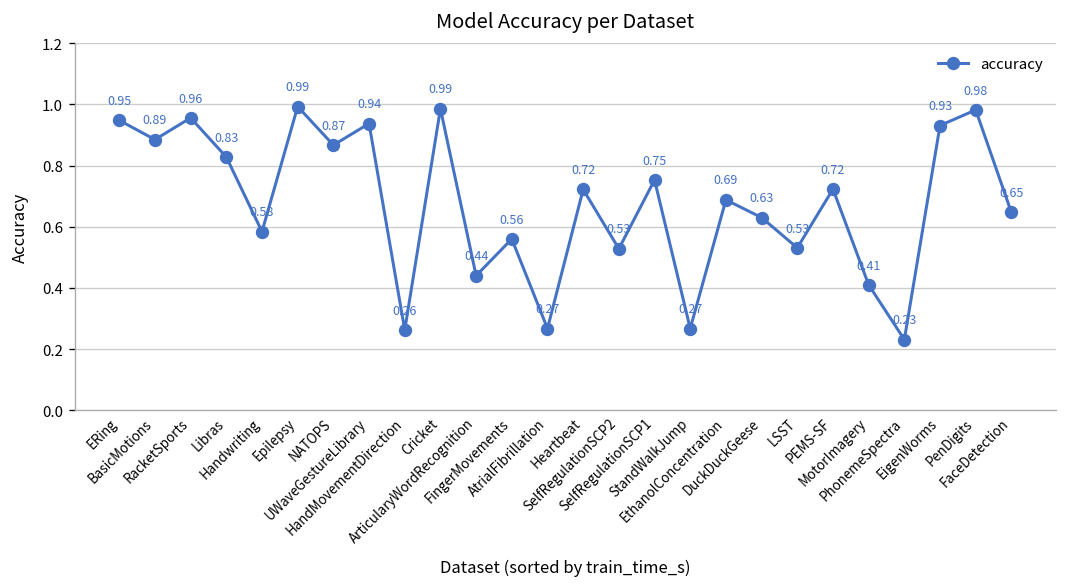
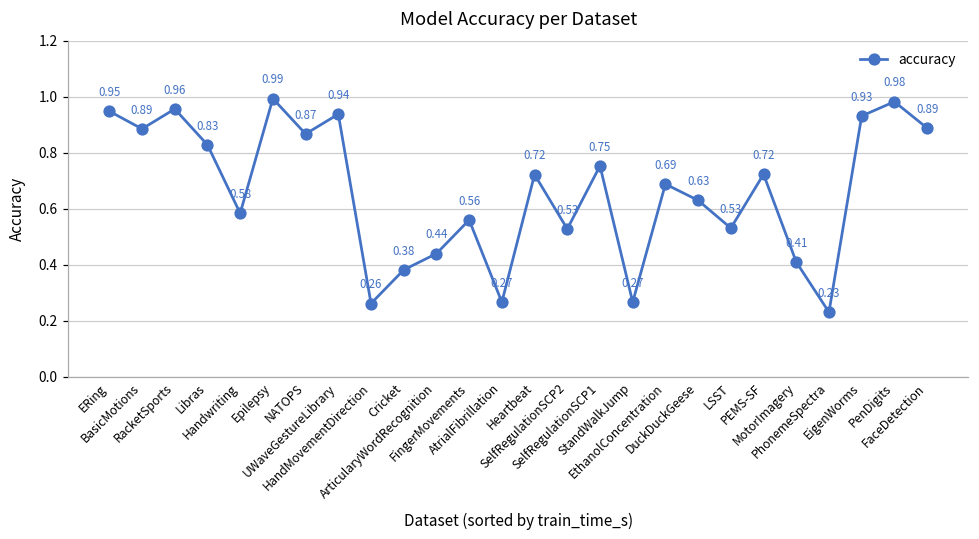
Cricket: 0.99 -> 0.38
FaceDetection: 0.65 -> 0.89
